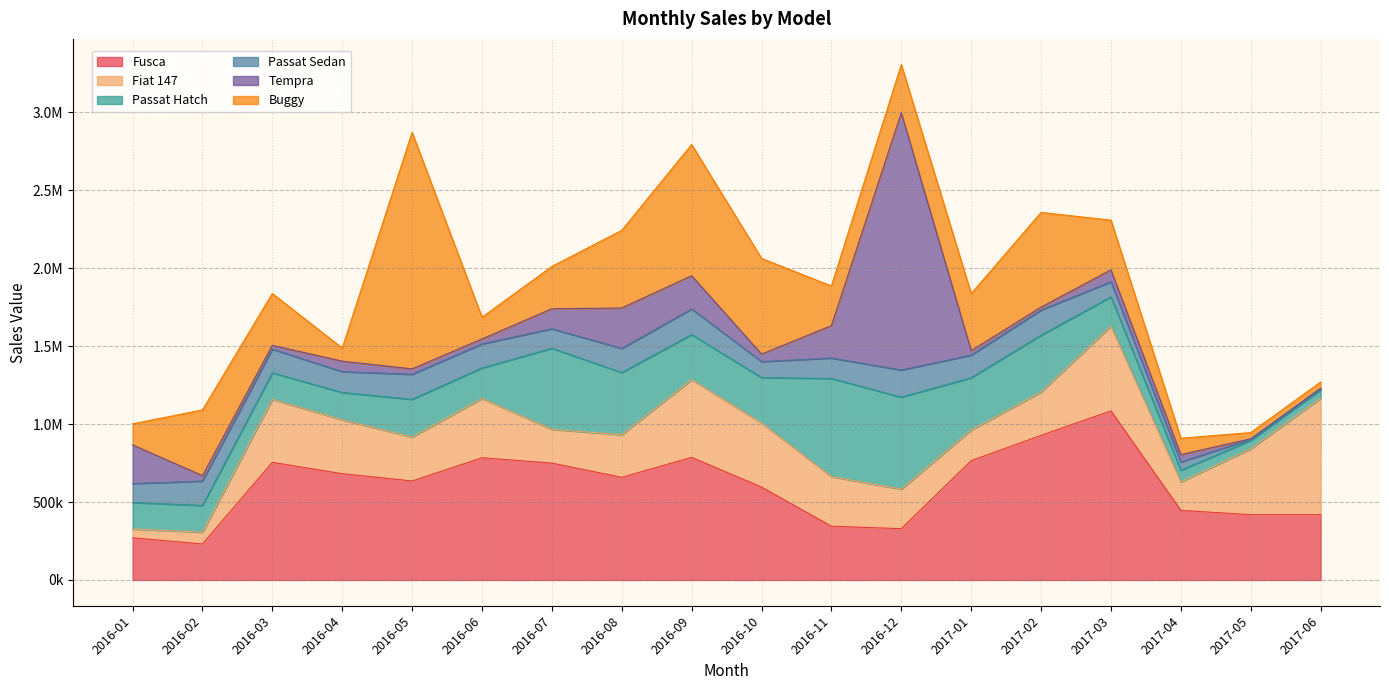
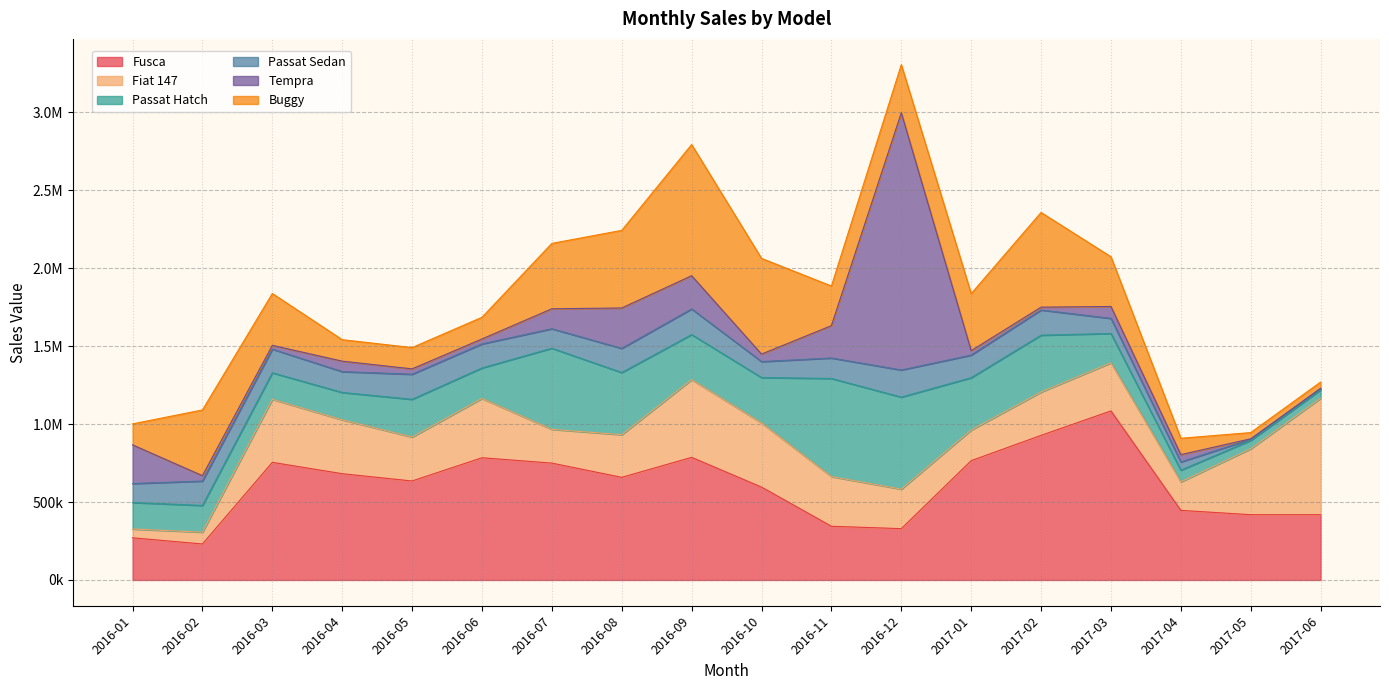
Buggy, 2016-04: 80000 -> 140000
Buggy, 2016-05: 1520000 -> 140000
Buggy, 2016-07: 270000 -> 420000
Fiat 147, 2017-03: 540000 -> 310000
